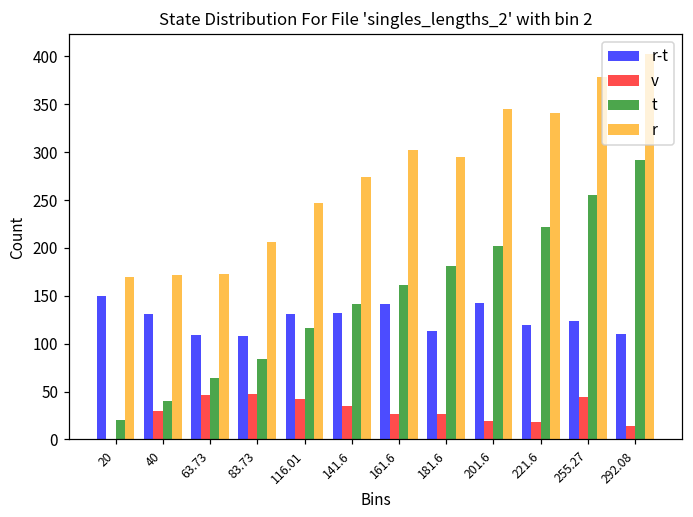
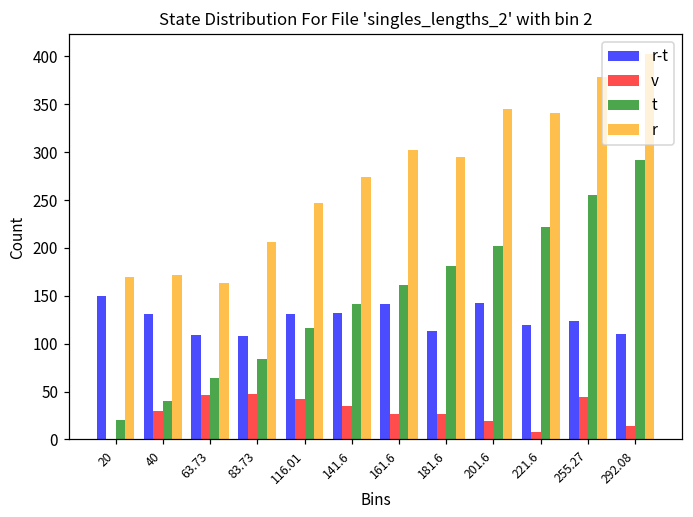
r, 63.73: 170 -> 160
v, 221.6: 20 -> 10
